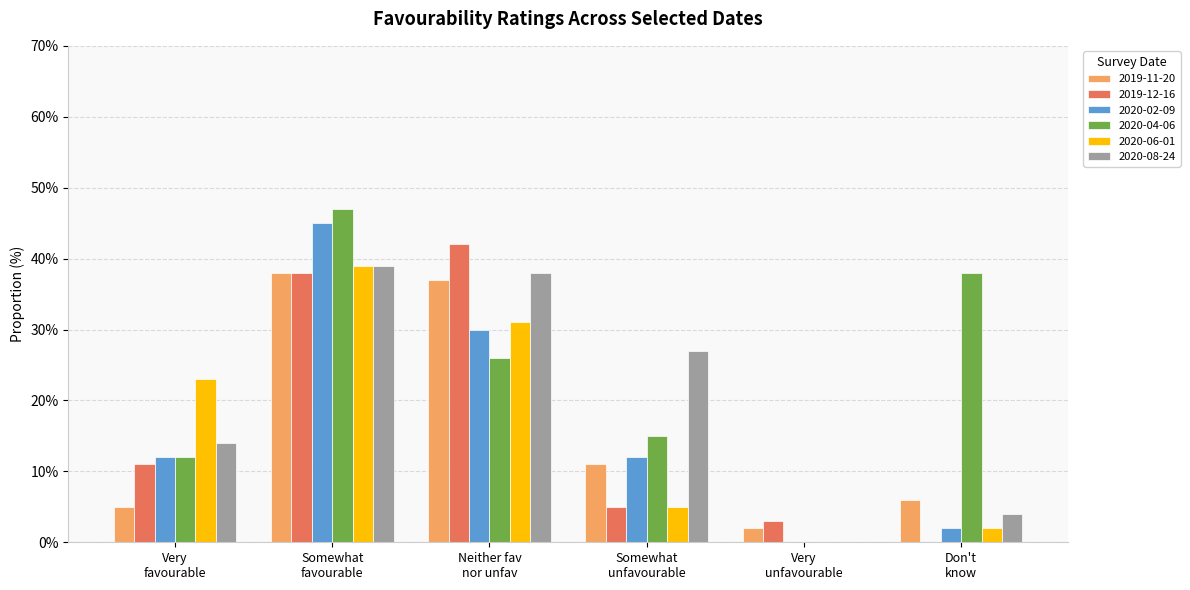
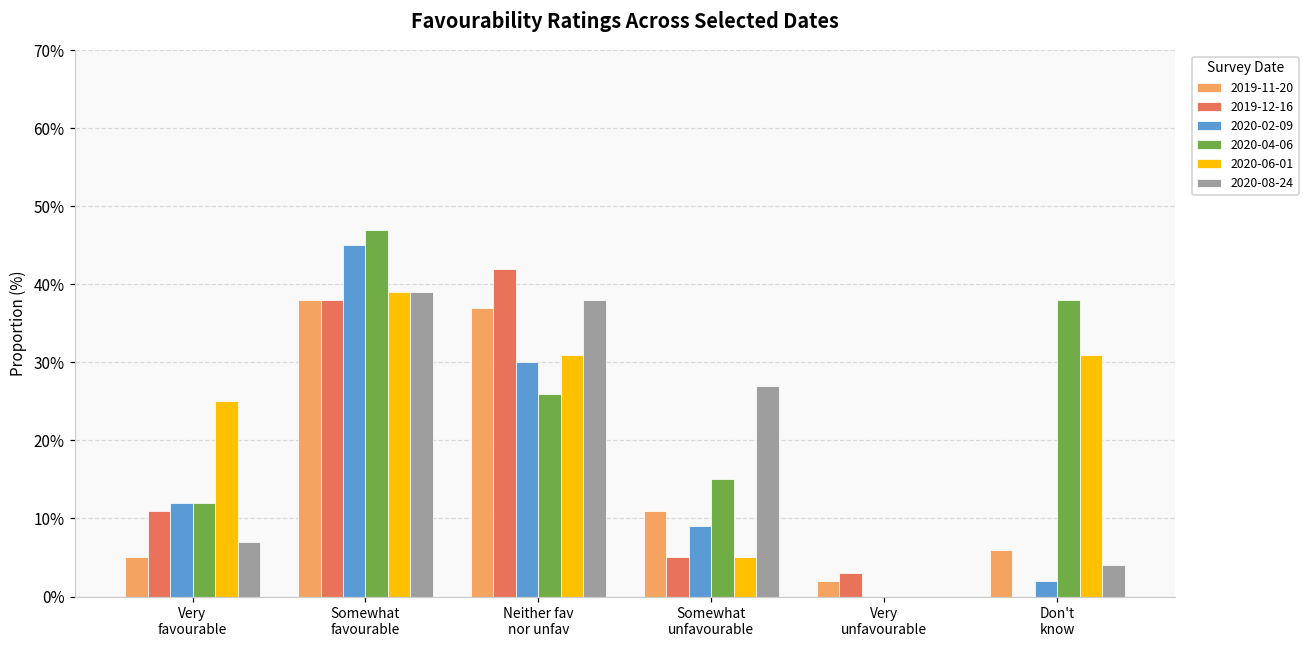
2020-06-01, Very favourable: 23% -> 25%
2020-08-24, Very favourable: 14% -> 7%
2020-02-09, Somewhat unfavourable: 12% -> 9%
2020-06-01, Don't know: 2% -> 31%
